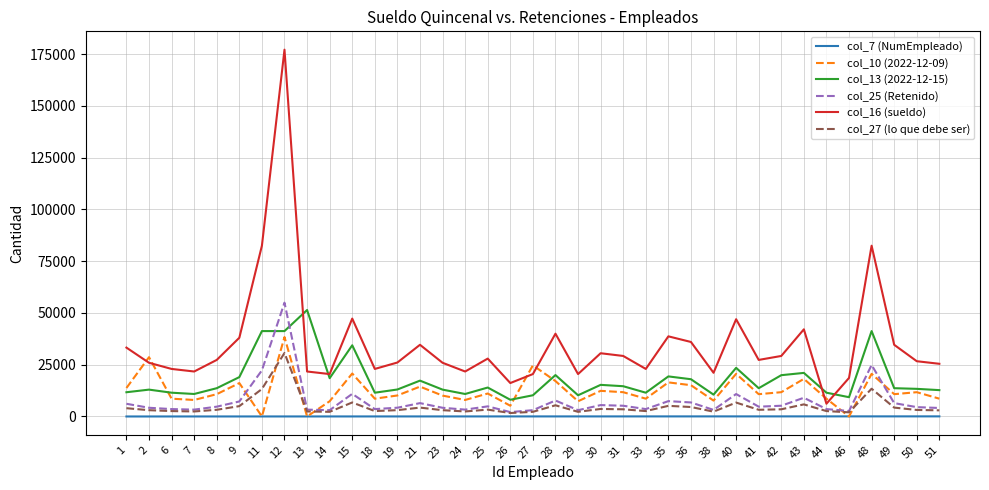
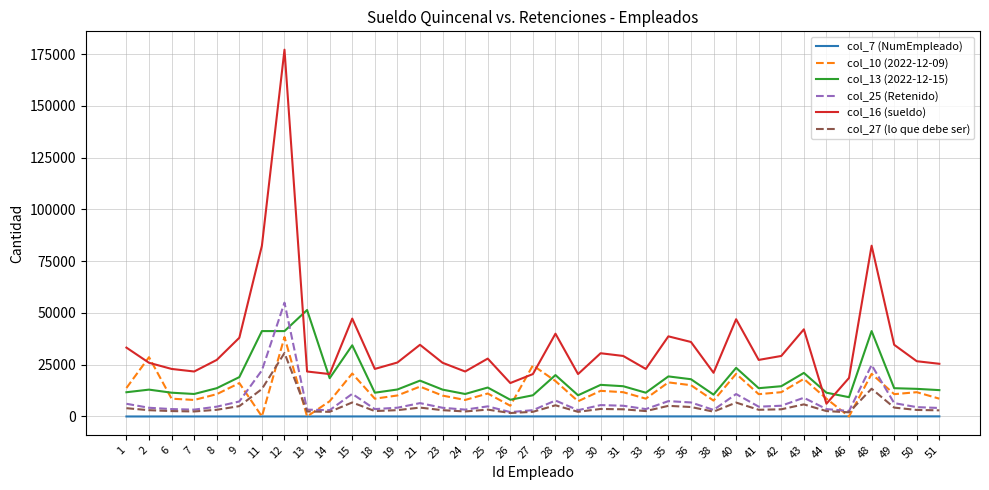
col_13 (2022-12-15), 42: 20000 -> 15000
